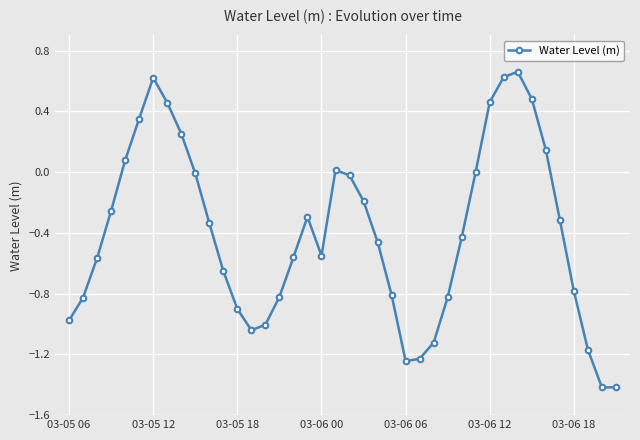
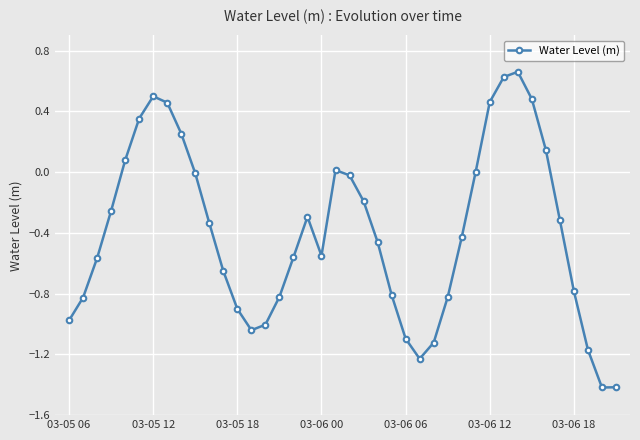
03-05 12: 0.62 -> 0.50
03-06 06: -1.24 -> -1.10
